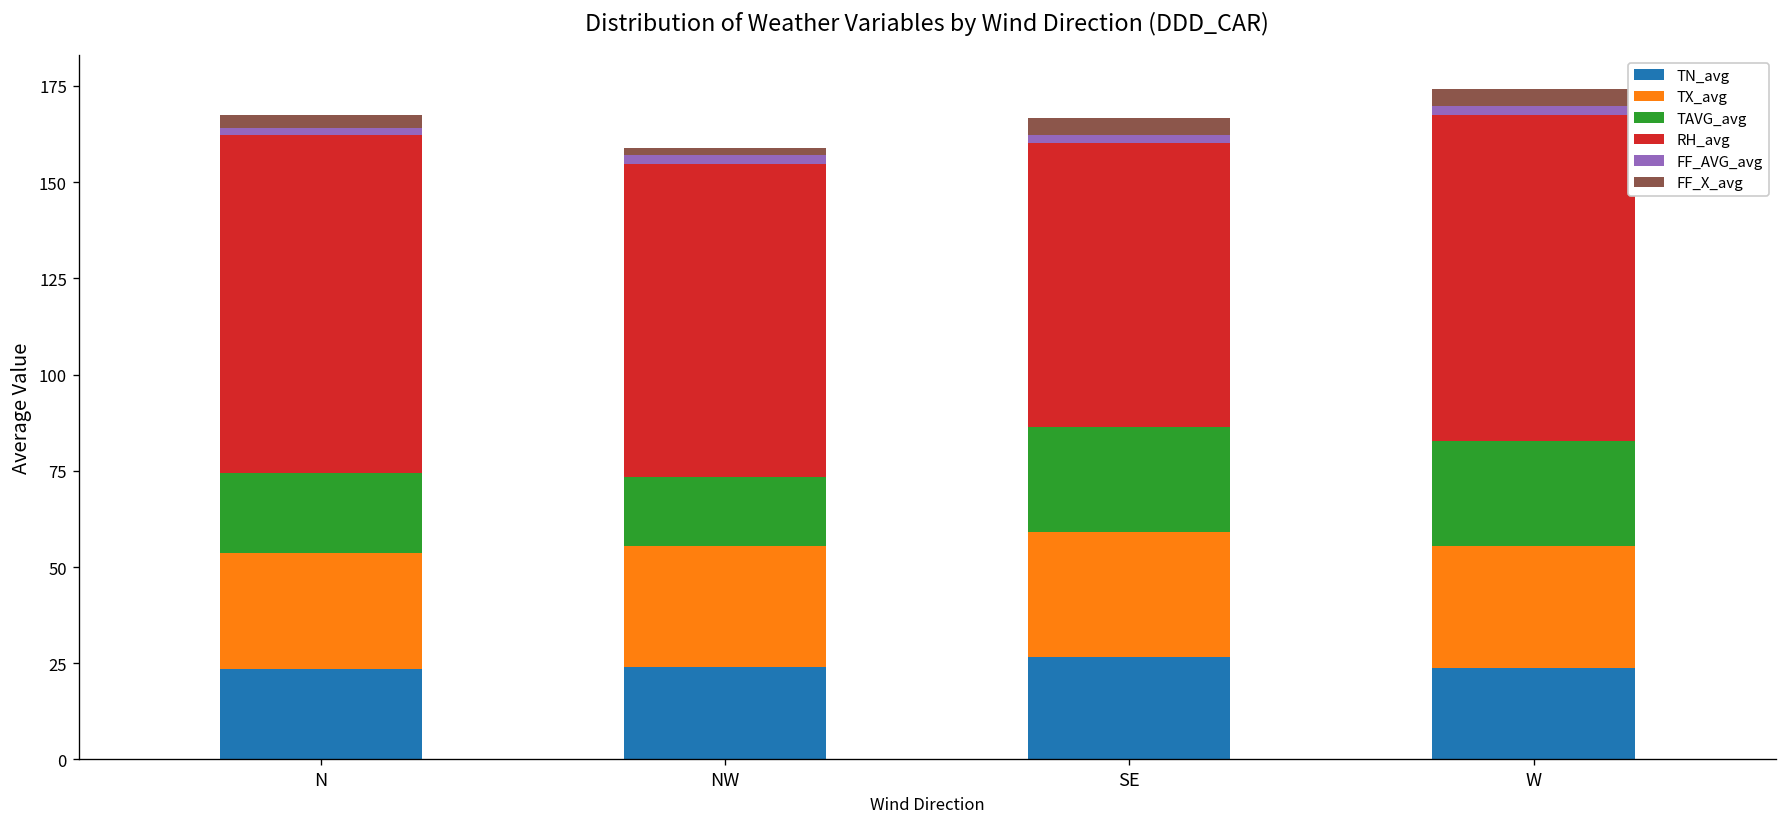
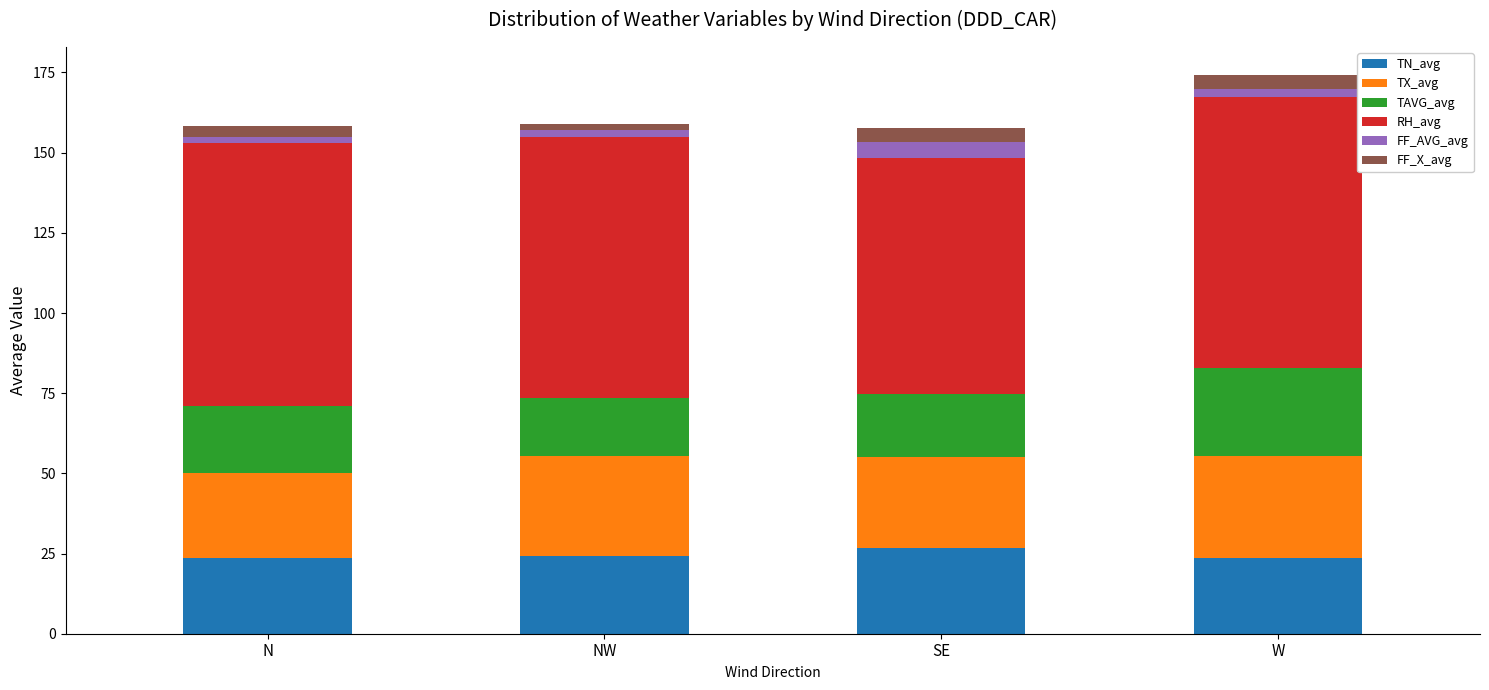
TX_avg, N: 30 -> 27
RH_avg, N: 88 -> 82
TX_avg, SE: 32 -> 28
TAVG_avg, SE: 27 -> 20
FF_AVG_avg, SE: 2 -> 5
